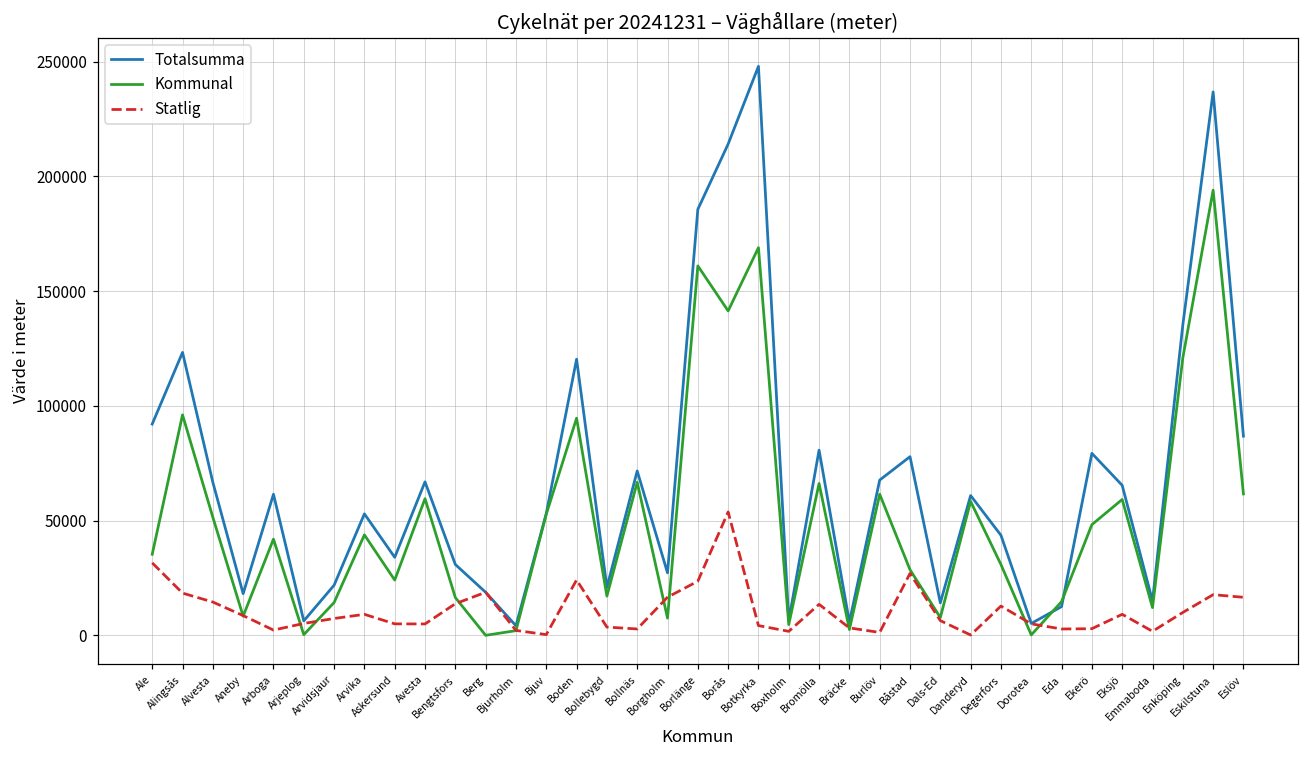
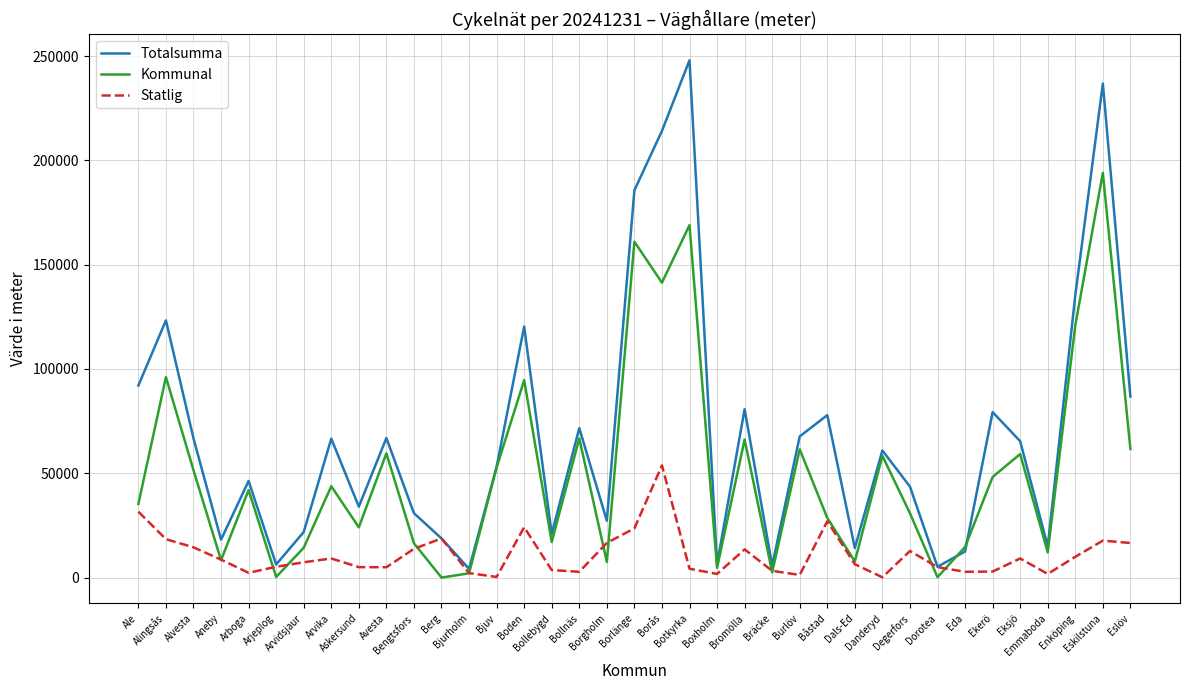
Totalsumma, Arboga: 61000 -> 46000
Totalsumma, Arvika: 53000 -> 67000
